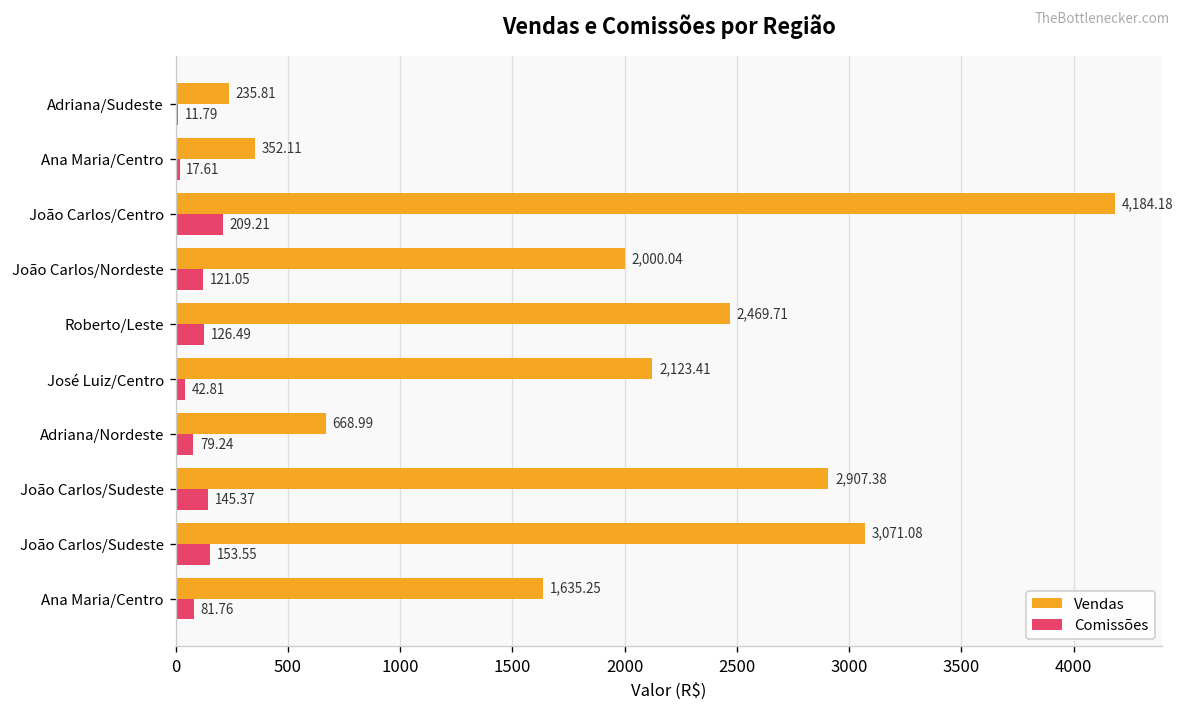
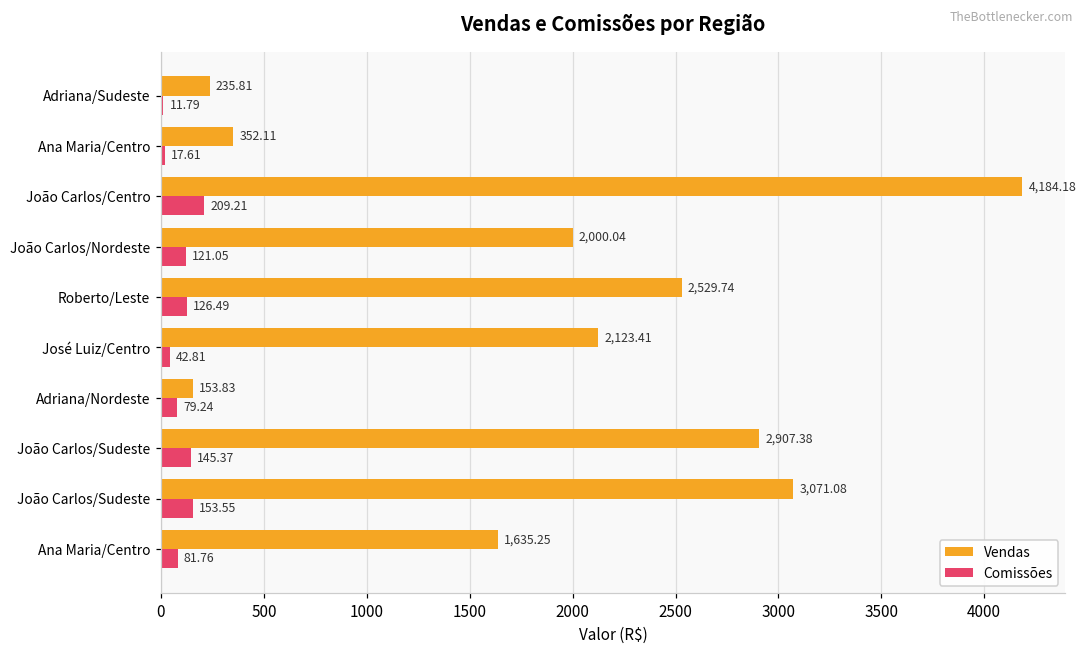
Vendas, Roberto/Leste: 2,469.71 -> 2,529.74
Vendas, Adriana/Nordeste: 668.99 -> 153.83
